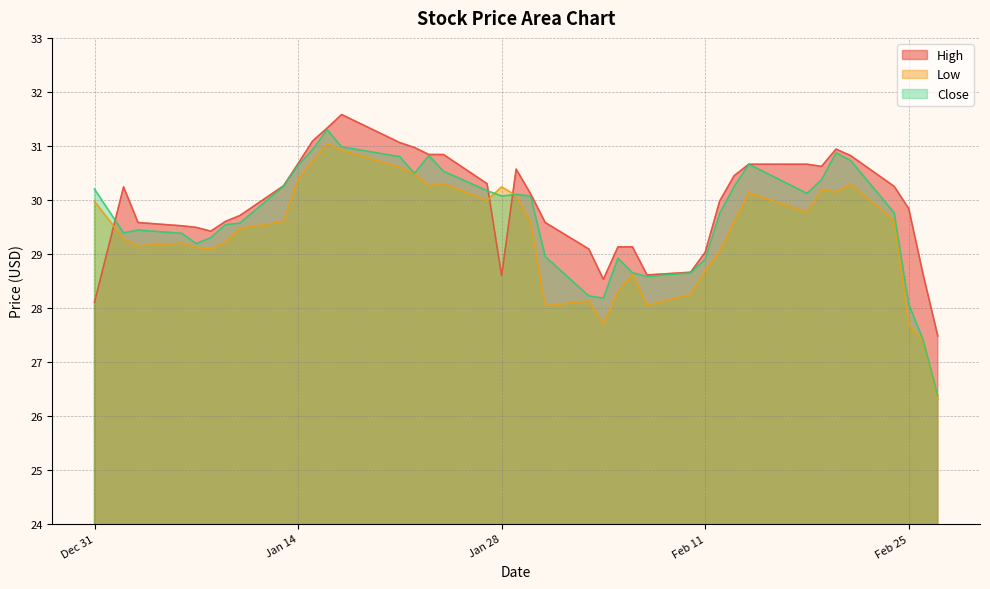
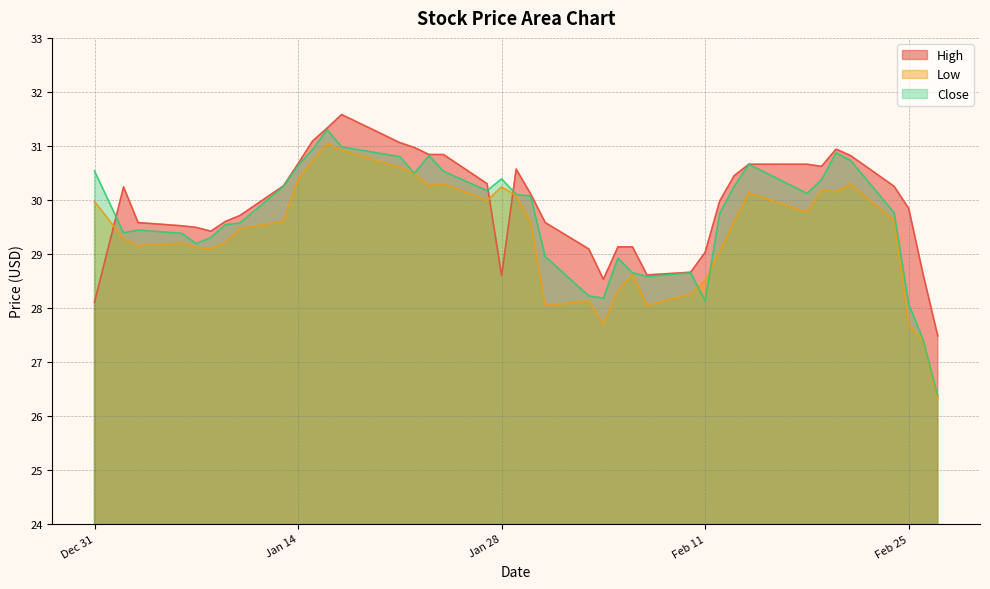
Close, Dec 31: 30.2 -> 30.5
Close, Jan 28: 30.1 -> 30.4
Low, Feb 11: 28.7 -> 28.5
Close, Feb 11: 28.9 -> 28.1
